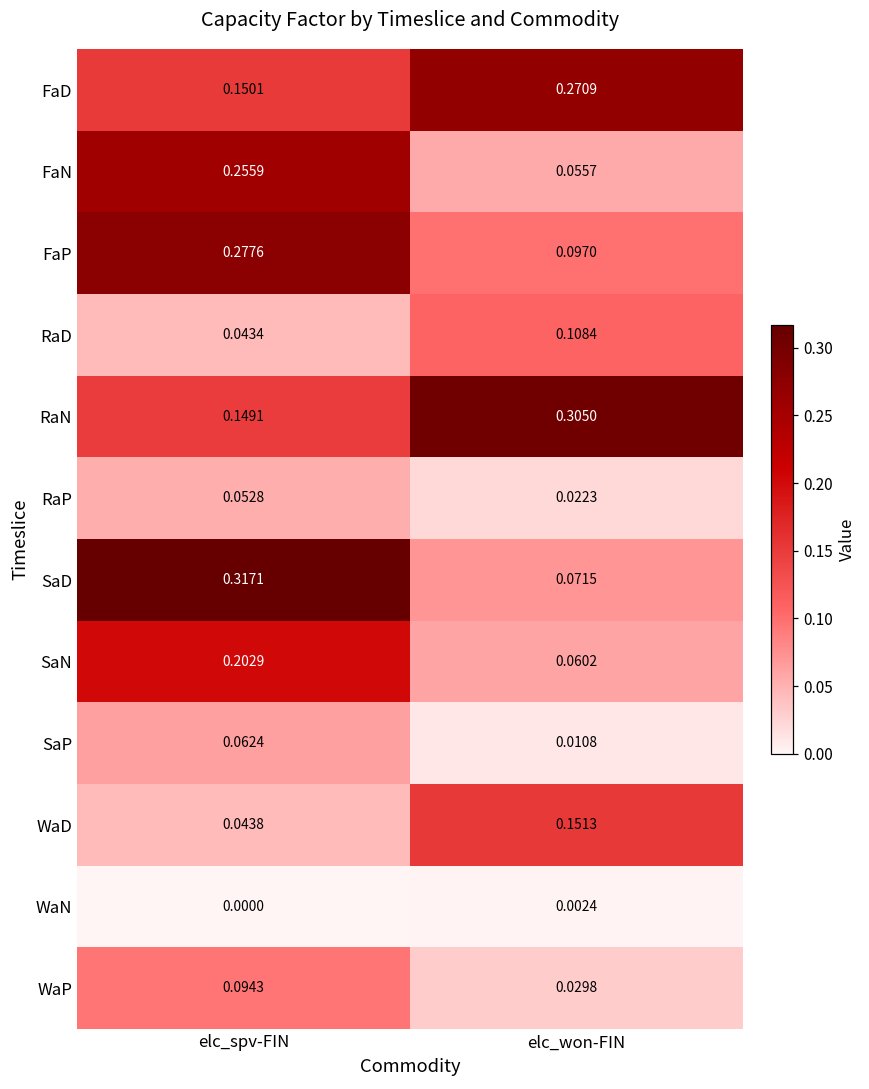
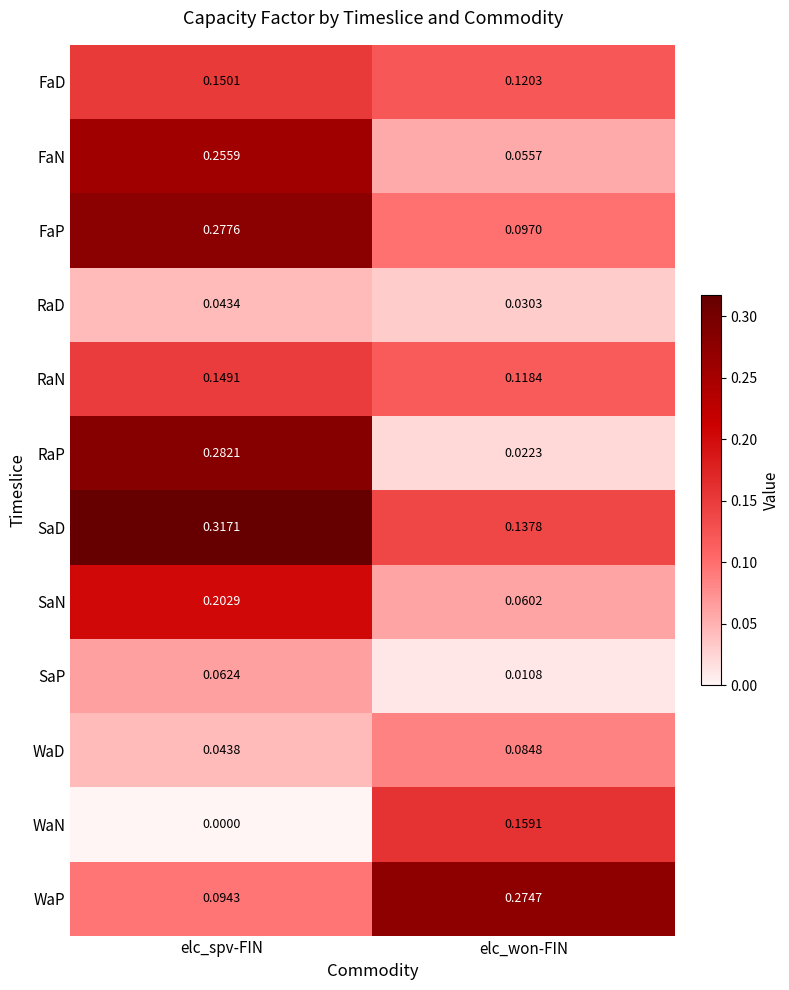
FaD, elc_won-FIN: 0.2709 -> 0.1203
RaD, elc_won-FIN: 0.1084 -> 0.0303
RaN, elc_won-FIN: 0.3050 -> 0.1184
RaP, elc_spv-FIN: 0.0528 -> 0.2821
SaD, elc_won-FIN: 0.0715 -> 0.1378
WaD, elc_won-FIN: 0.1513 -> 0.0848
WaN, elc_won-FIN: 0.0024 -> 0.1591
WaP, elc_won-FIN: 0.0298 -> 0.2747
